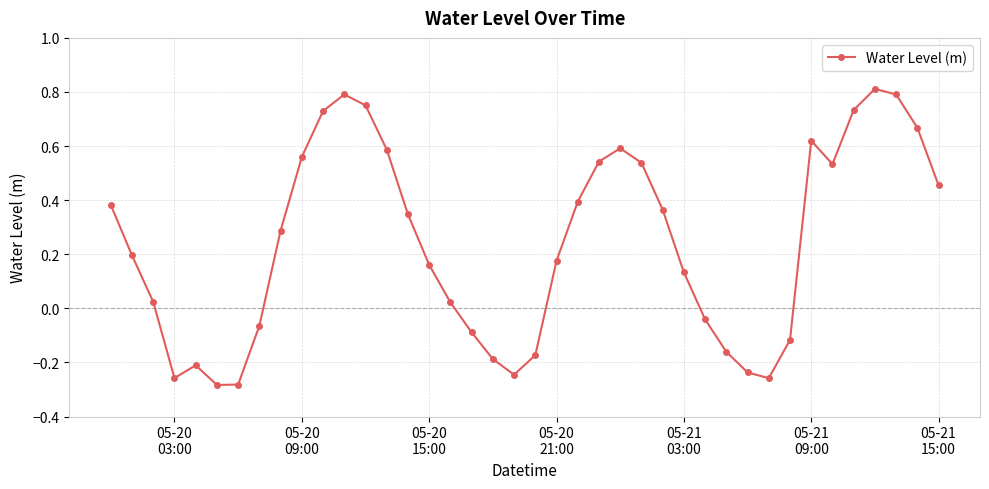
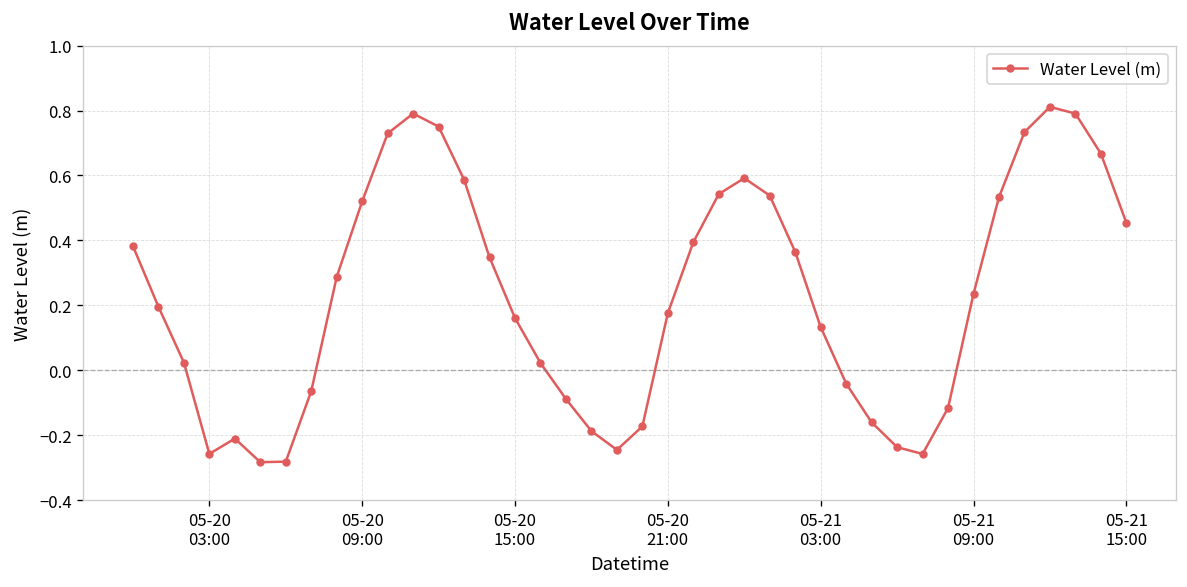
05-20 09:00: 0.56 -> 0.52
05-21 09:00: 0.62 -> 0.24
